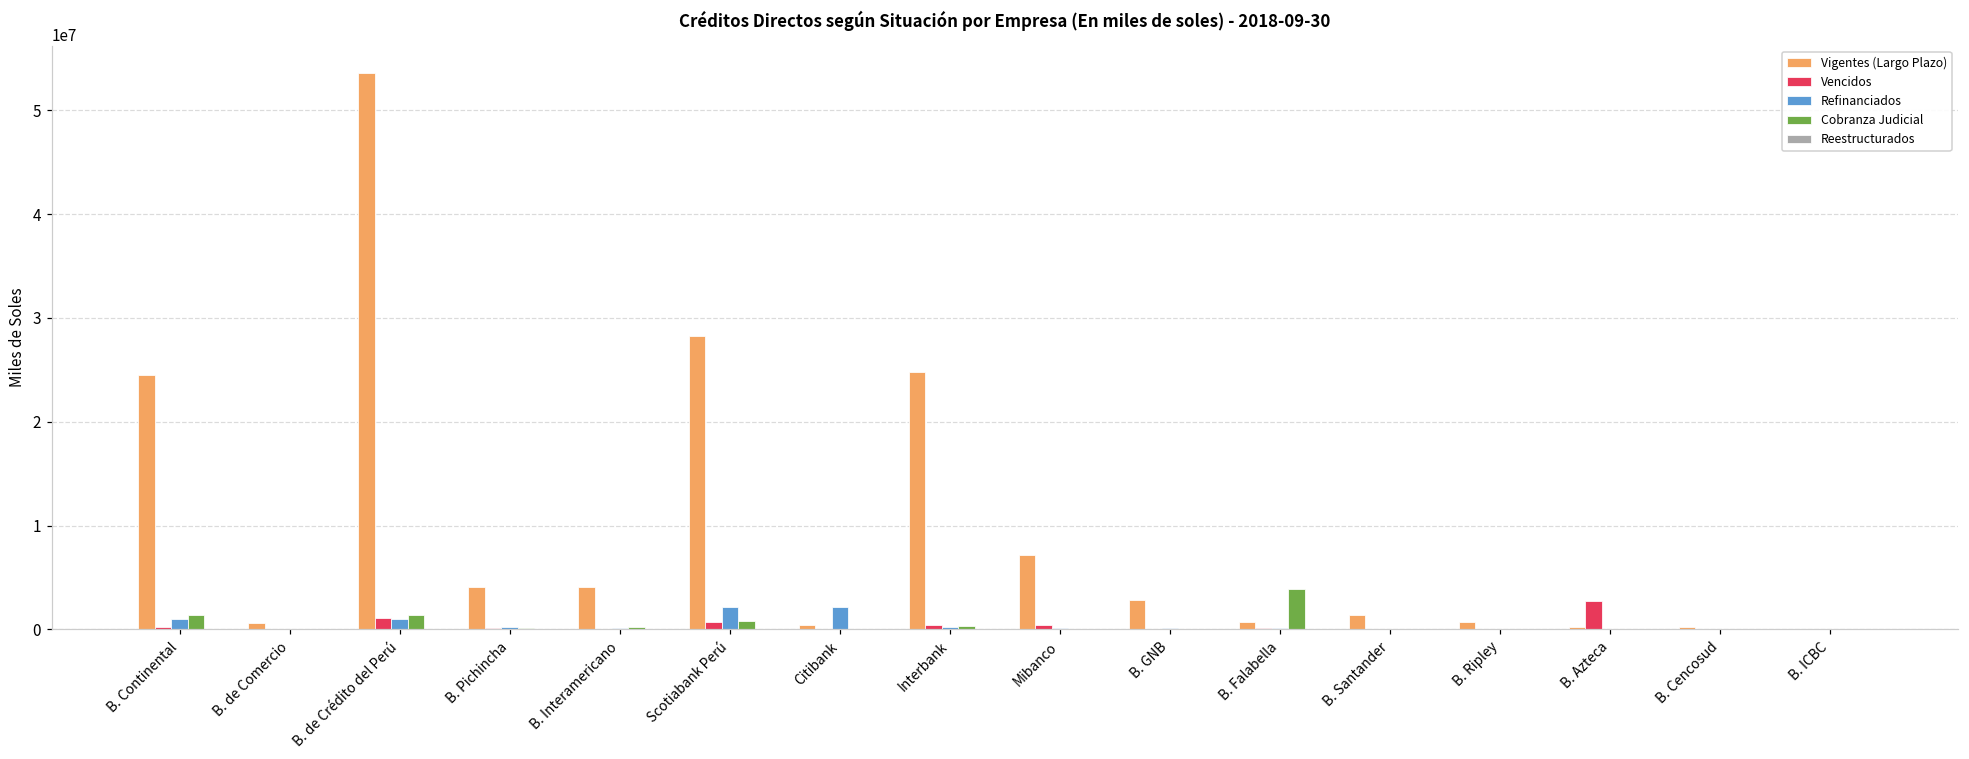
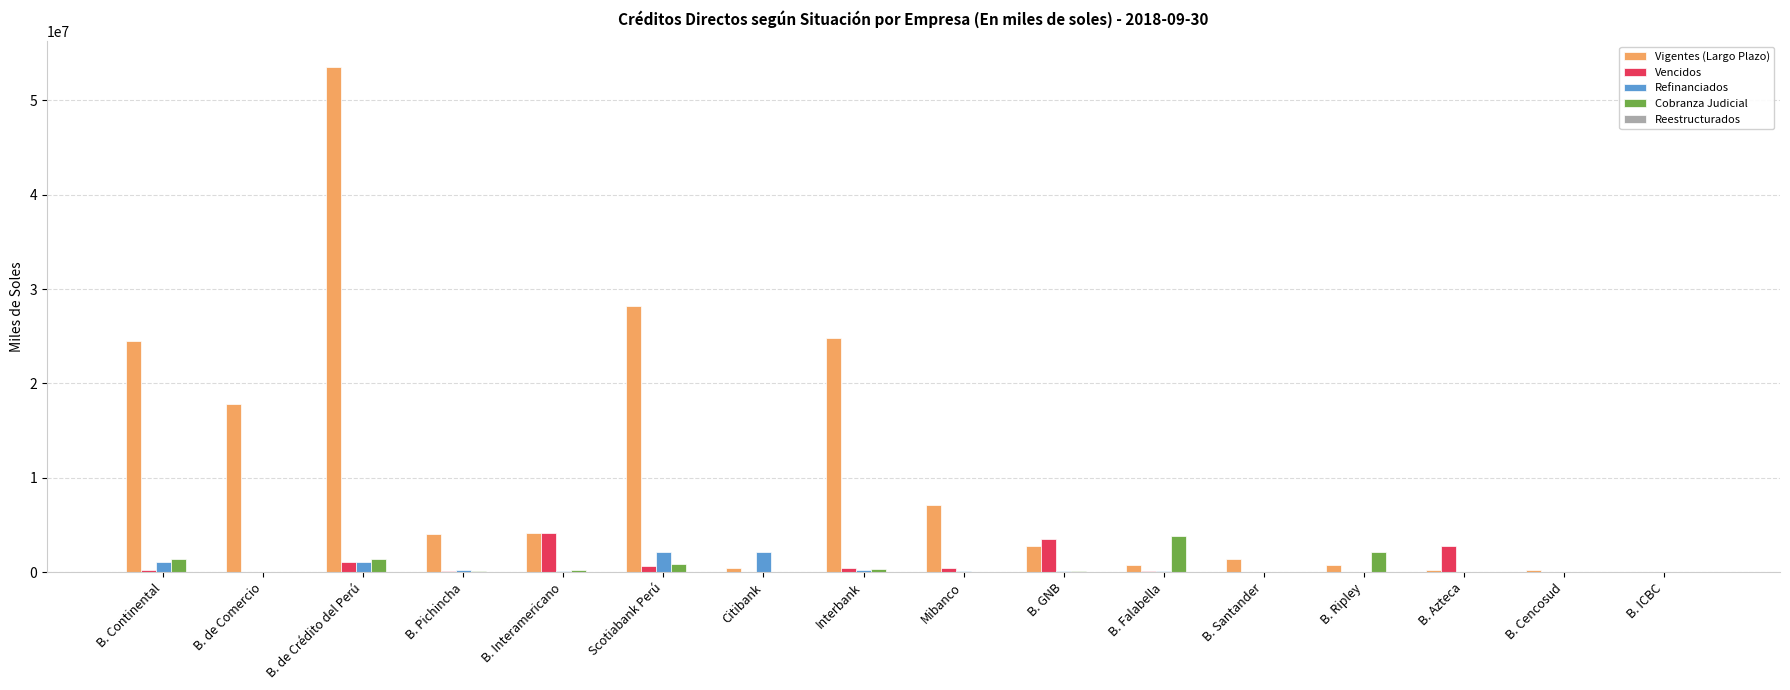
Vigentes (Largo Plazo), B. de Comercio: 1000000 -> 18000000
Vencidos, B. Interamericano: 0 -> 4000000
Vencidos, B. GNB: 0 -> 3000000
Cobranza Judicial, B. Ripley: 0 -> 2000000
